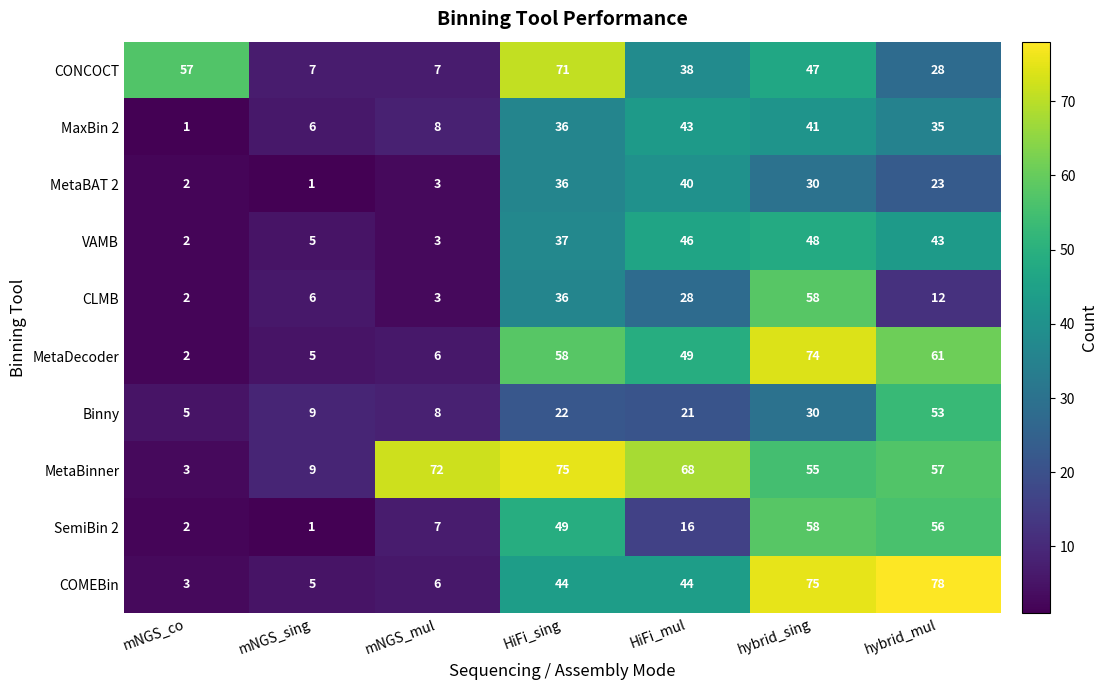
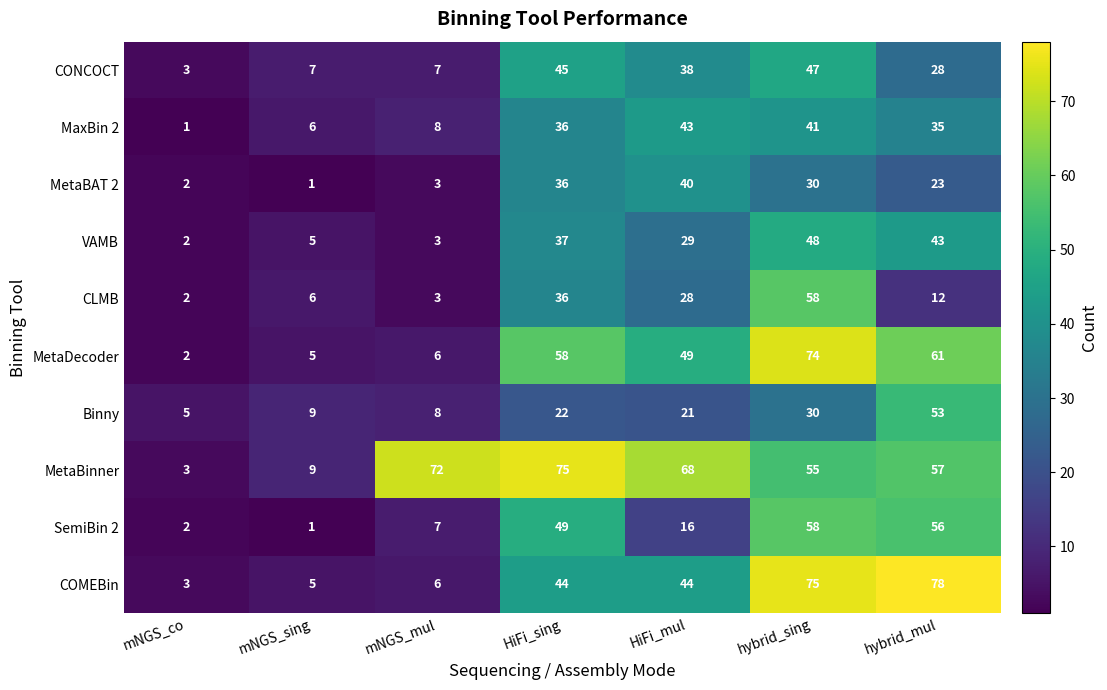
CONCOCT, mNGS_co: 57 -> 3
CONCOCT, HiFi_sing: 71 -> 45
VAMB, HiFi_mul: 46 -> 29
